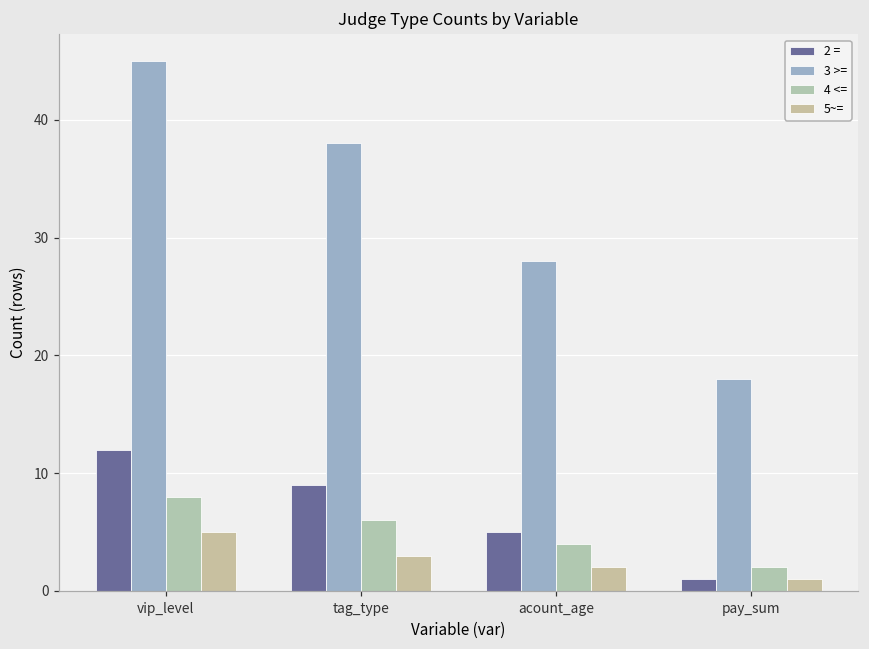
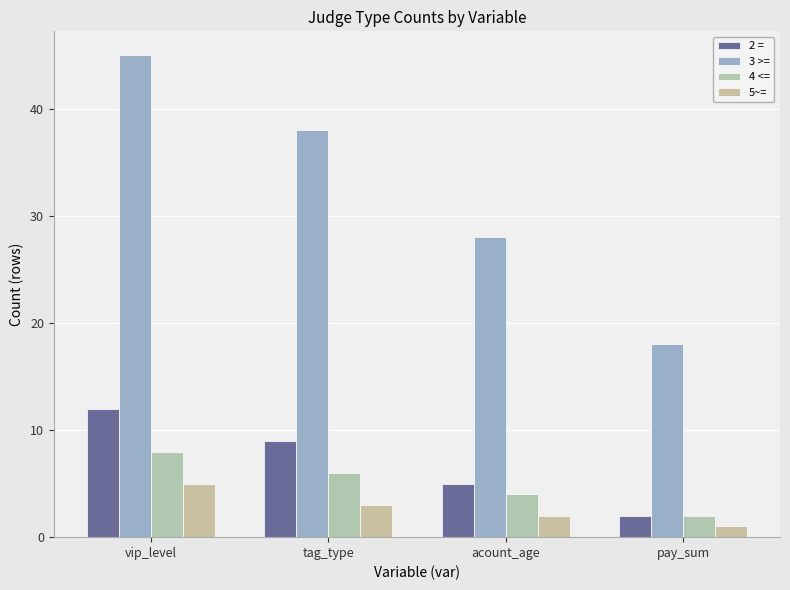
2 =, pay_sum: 1 -> 2
